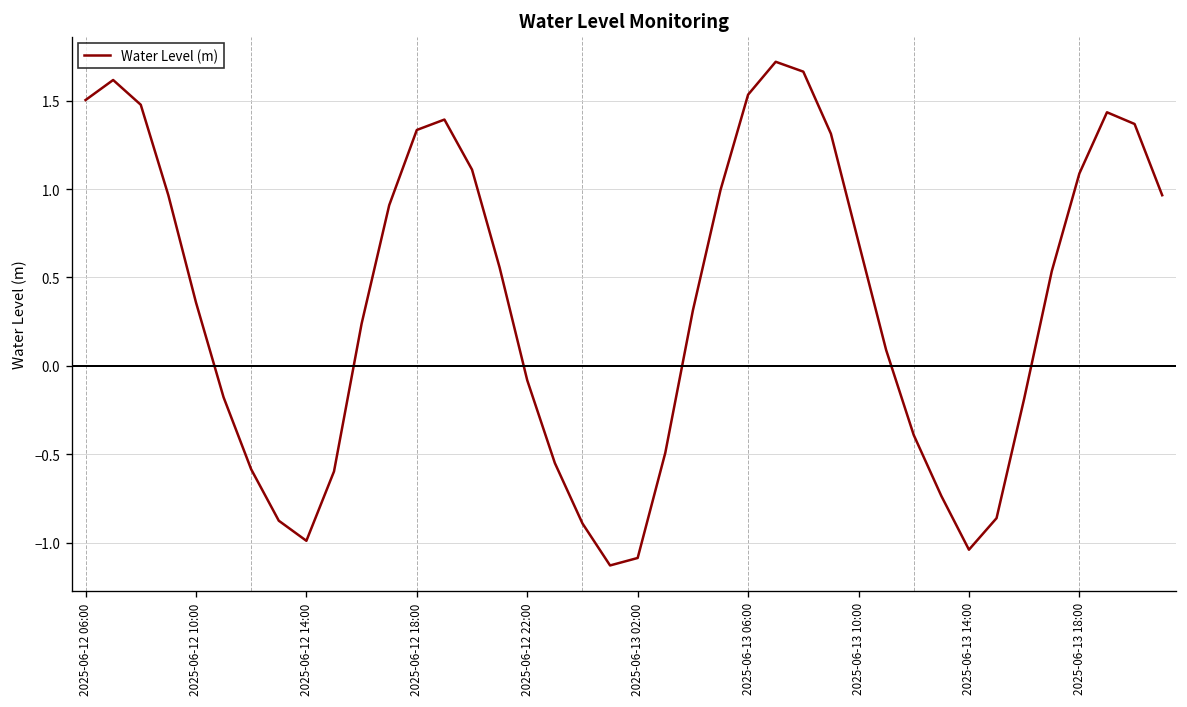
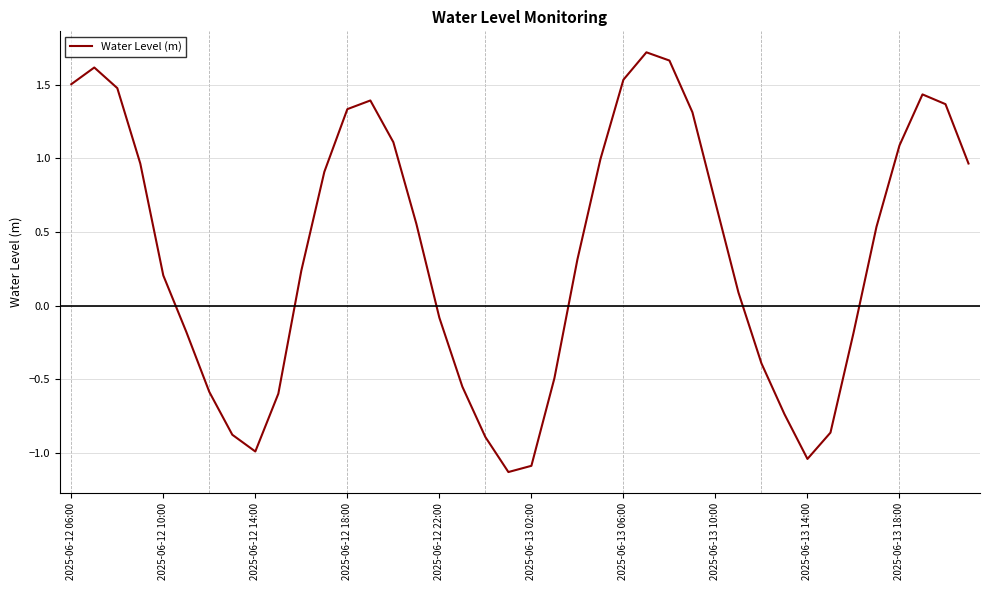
2025-06-12 10:00: 0.36 -> 0.21
